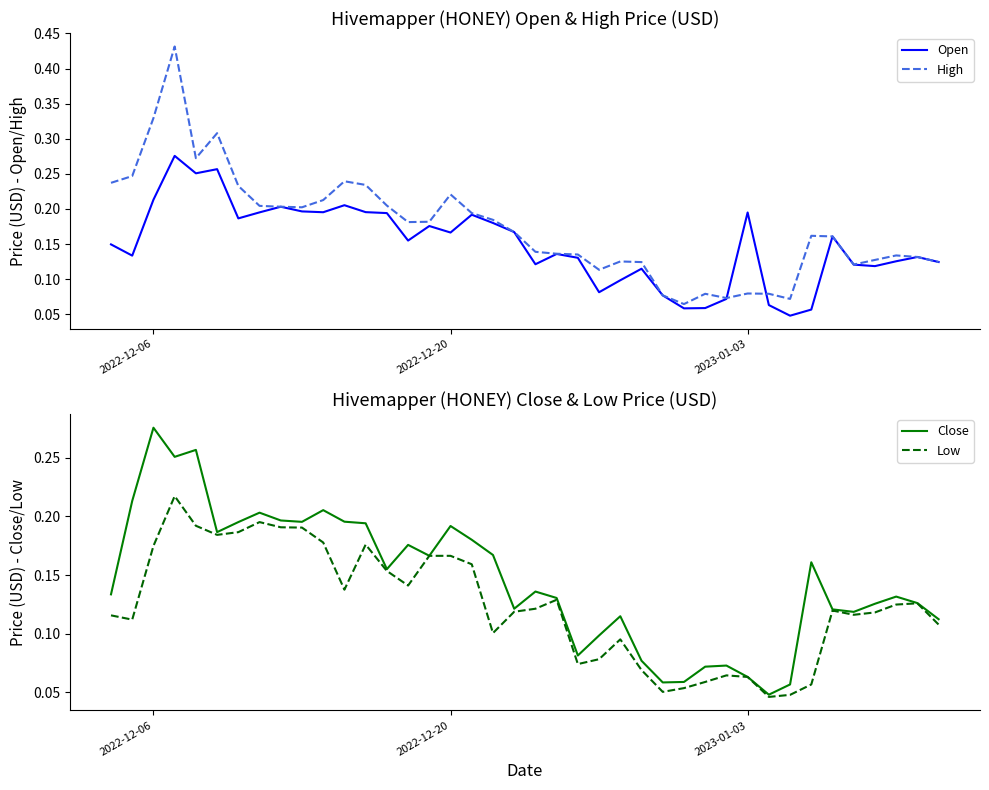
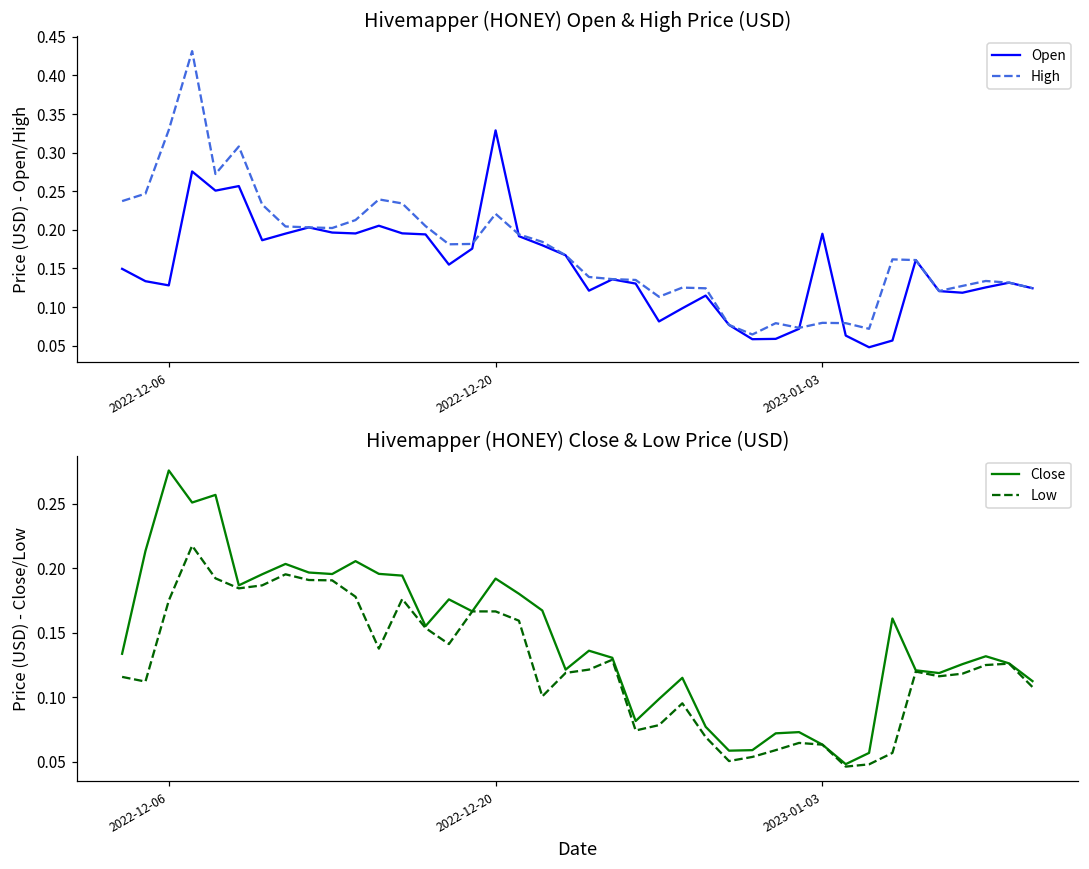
Hivemapper (HONEY) Open & High Price (USD), Open, 2022-12-06: 0.21 -> 0.13
Hivemapper (HONEY) Open & High Price (USD), Open, 2022-12-20: 0.17 -> 0.33
